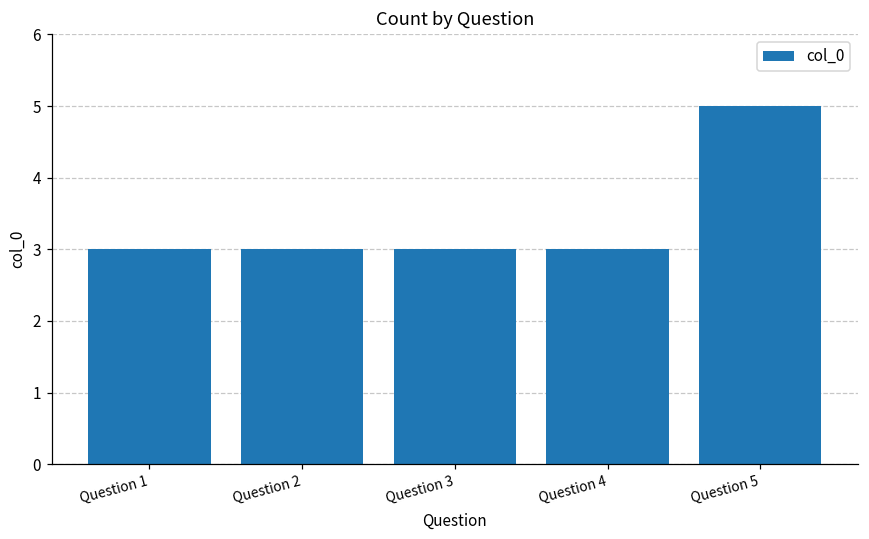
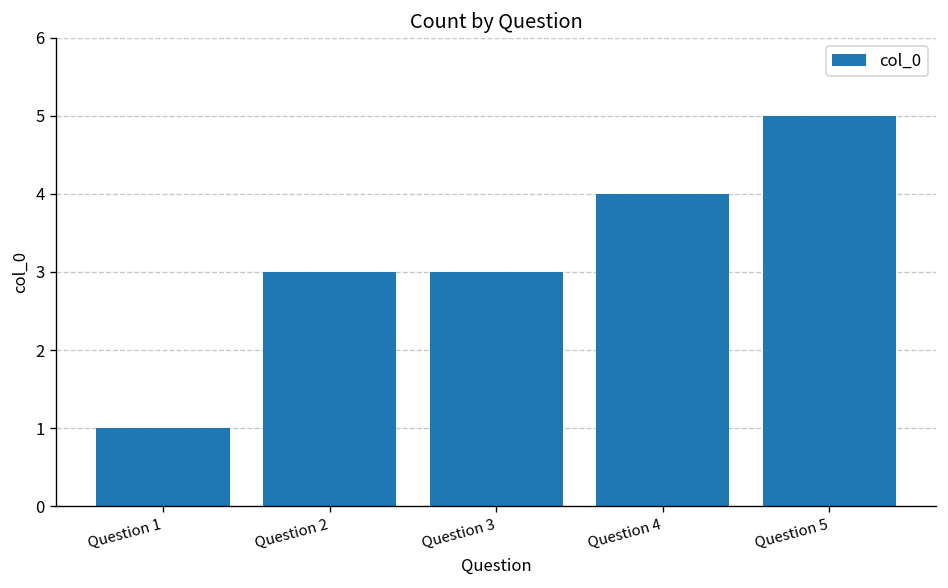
Question 1: 3 -> 1
Question 4: 3 -> 4
